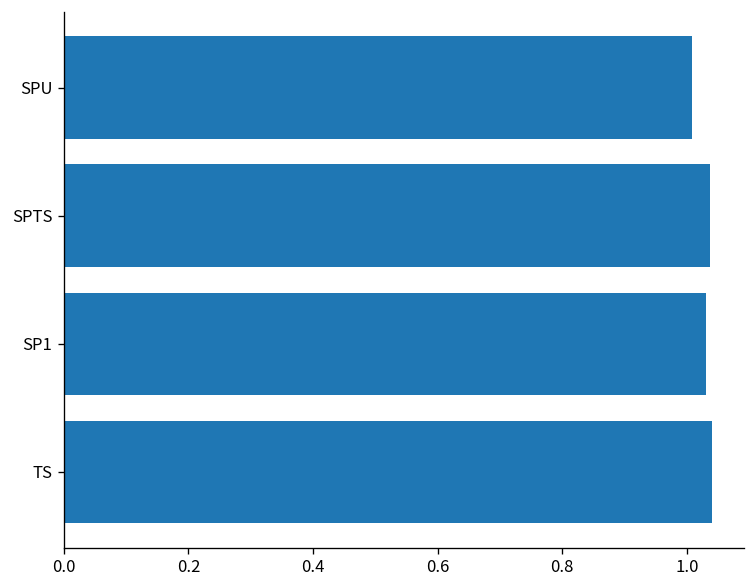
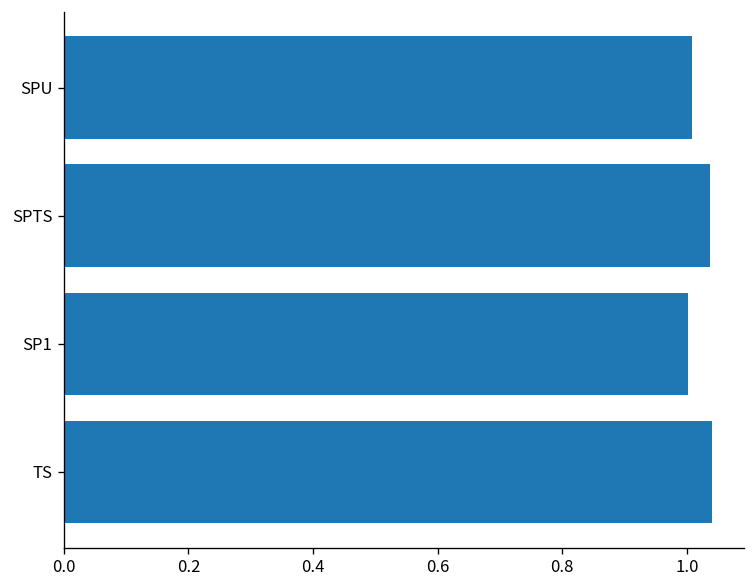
SP1: 1.03 -> 1.00
